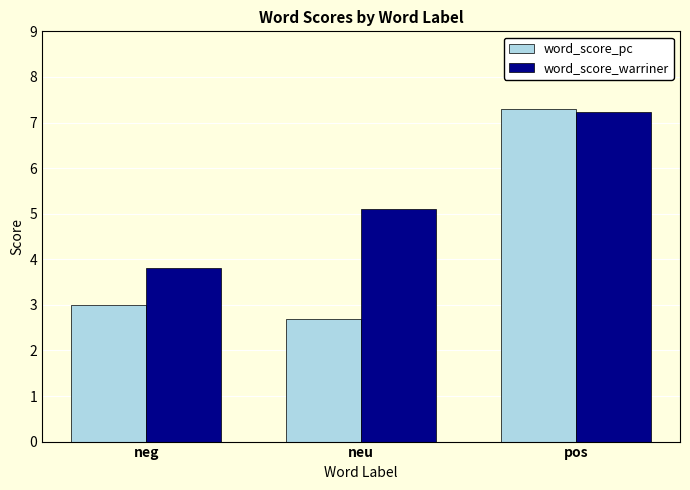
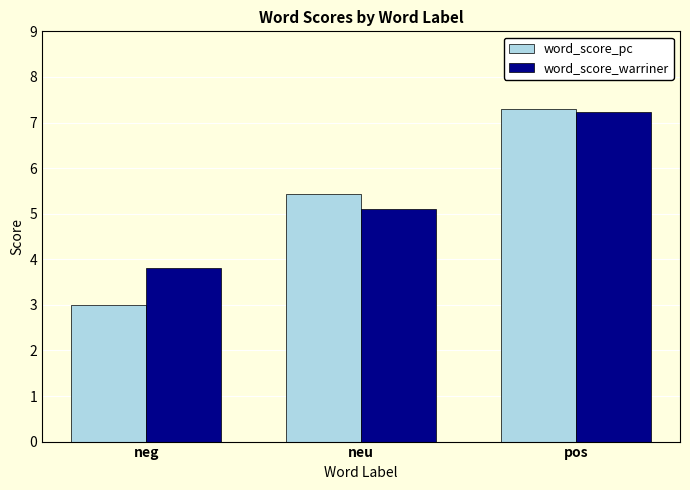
word_score_pc, neu: 2.7 -> 5.4
